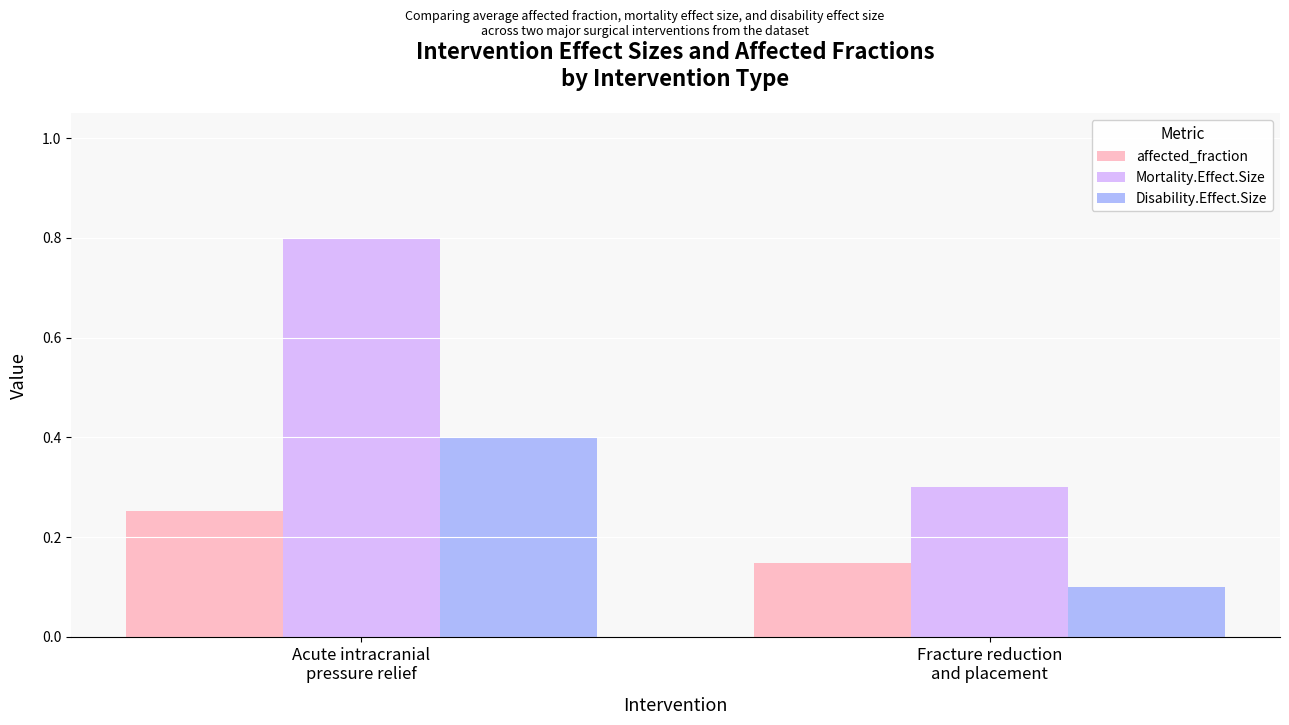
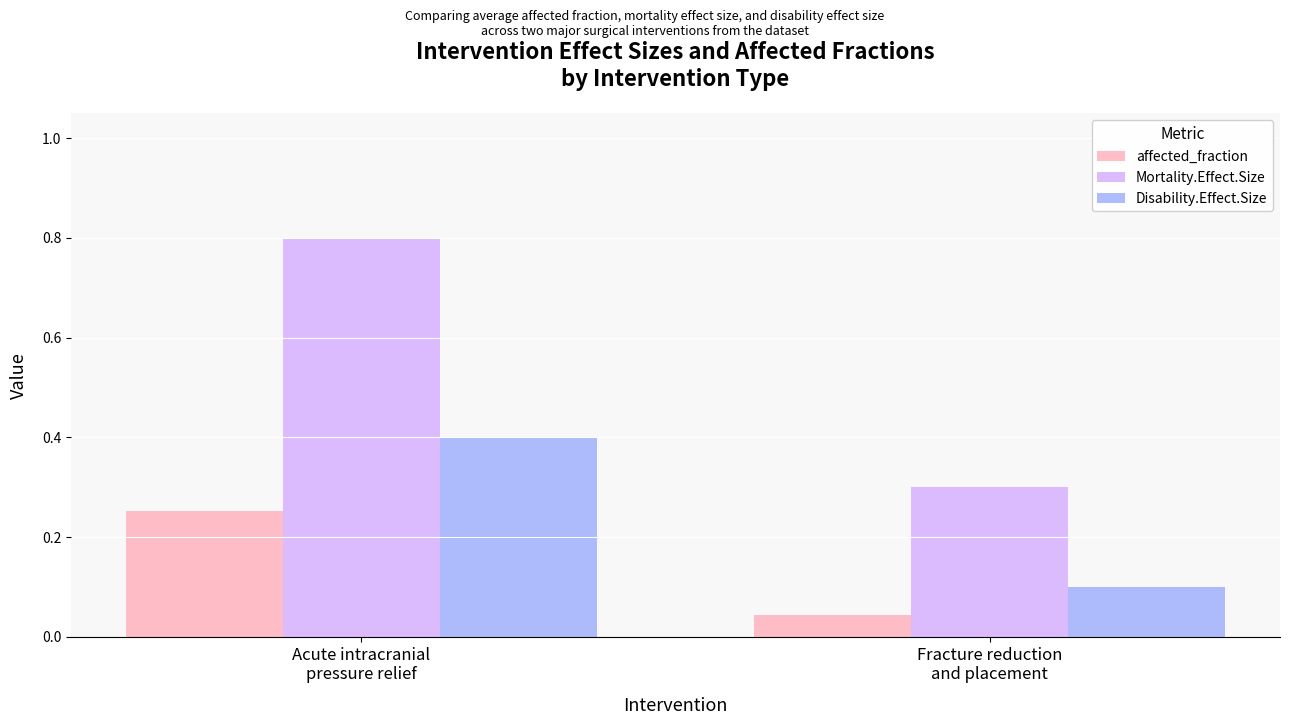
affected_fraction, Fracture reduction and placement: 0.15 -> 0.04
